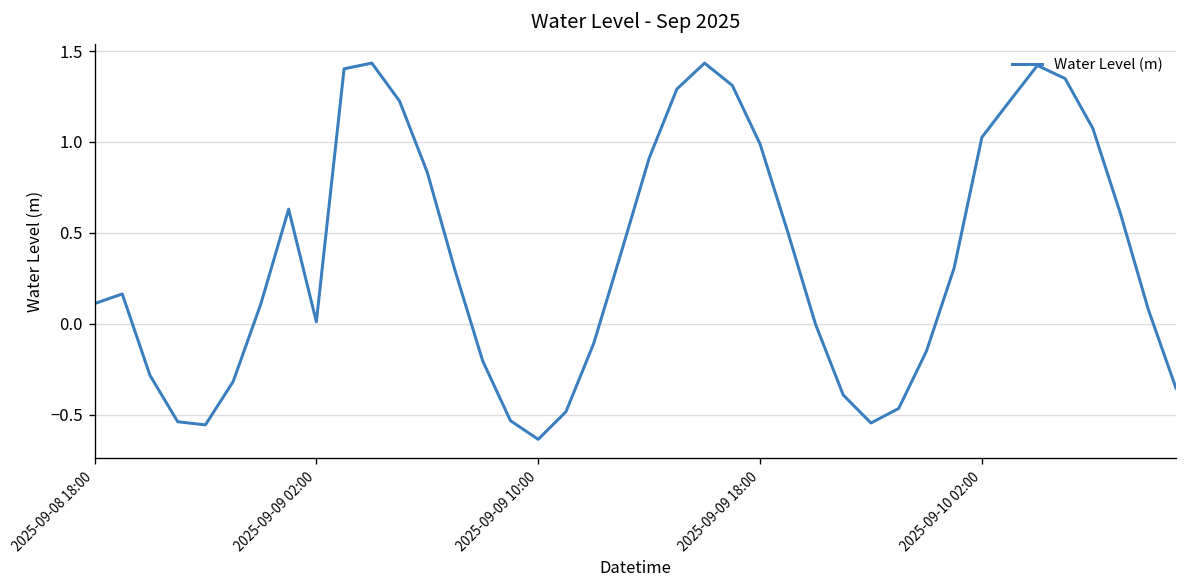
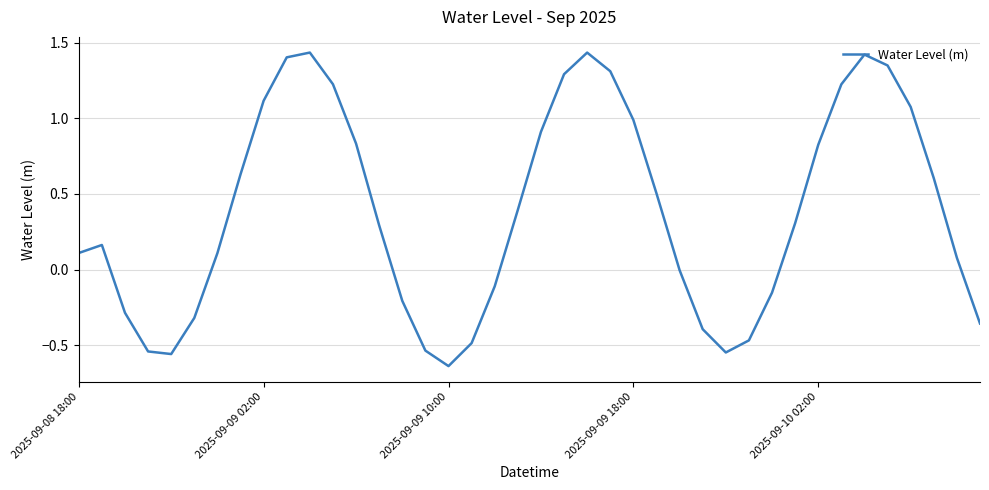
2025-09-09 02:00: 0.01 -> 1.12
2025-09-10 02:00: 1.03 -> 0.82
